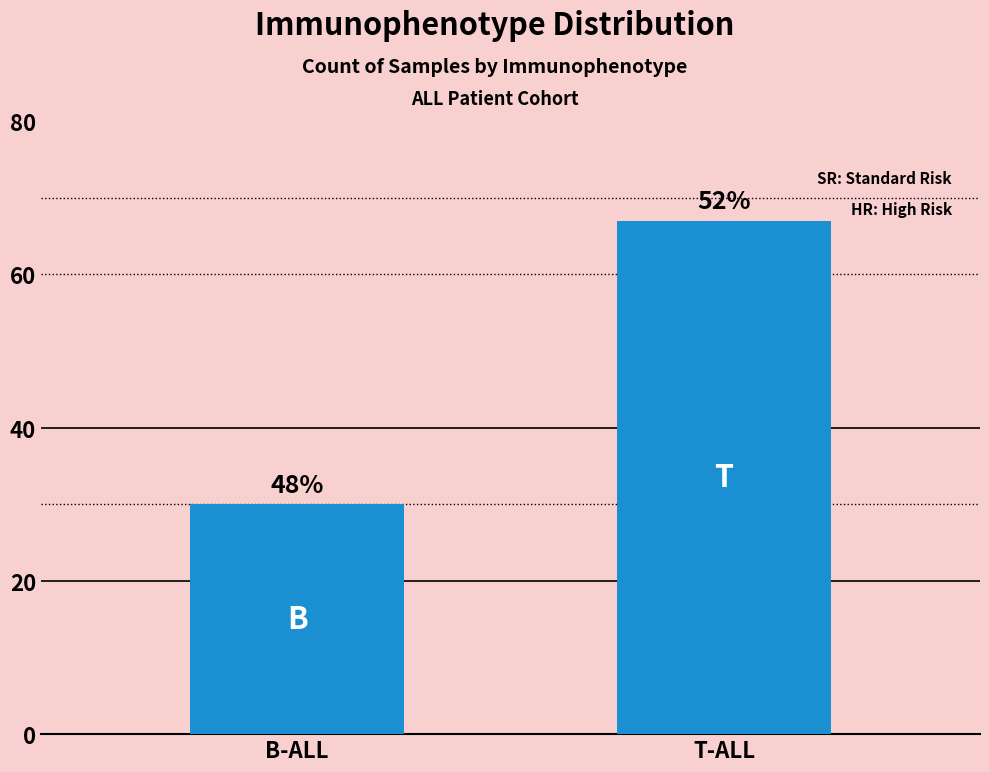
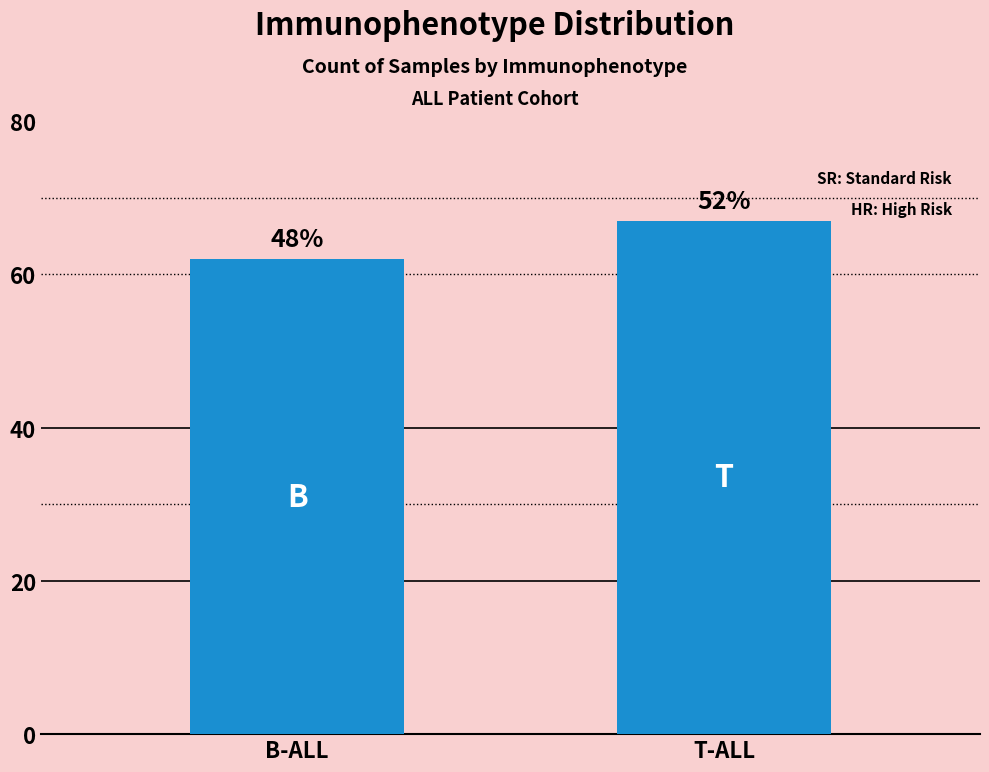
B-ALL: 30 -> 62
